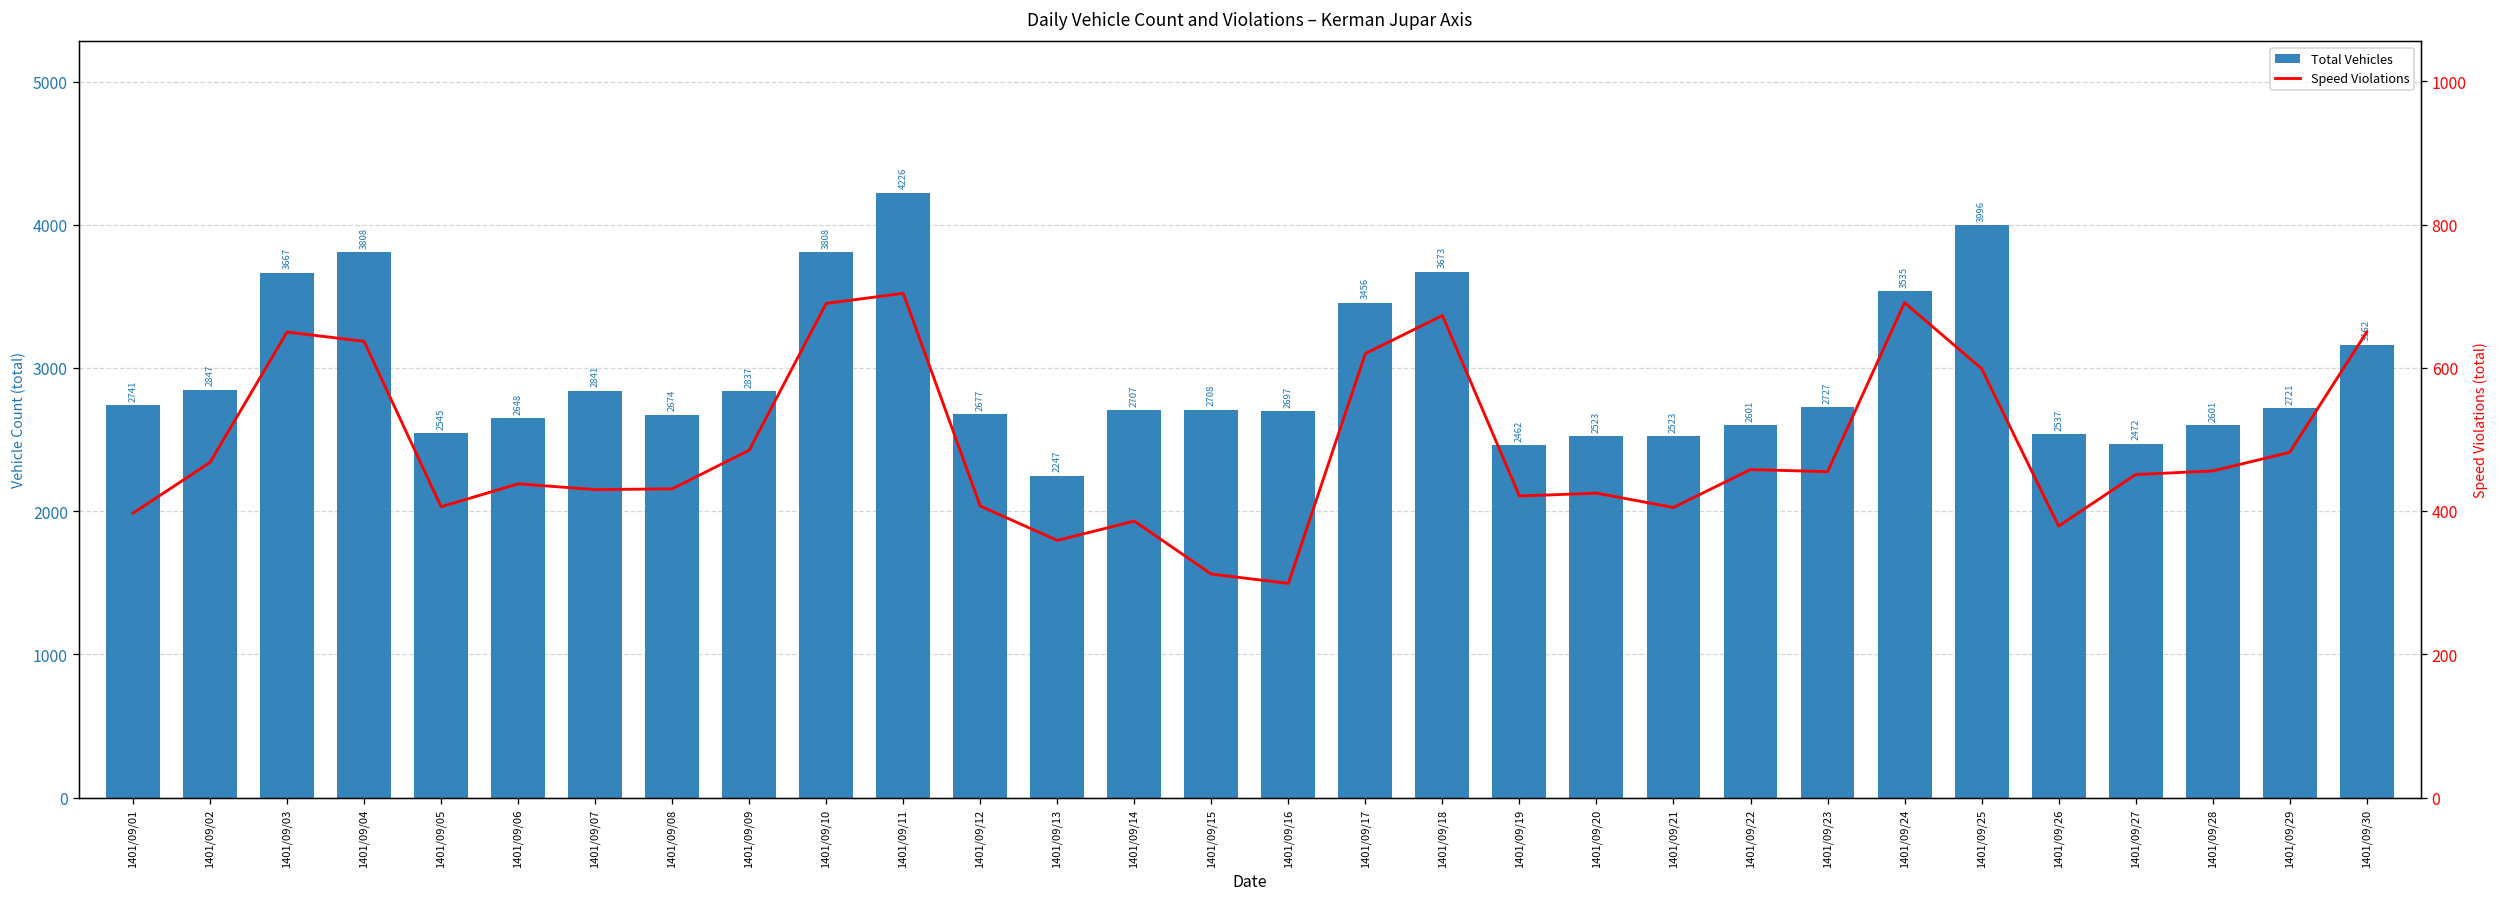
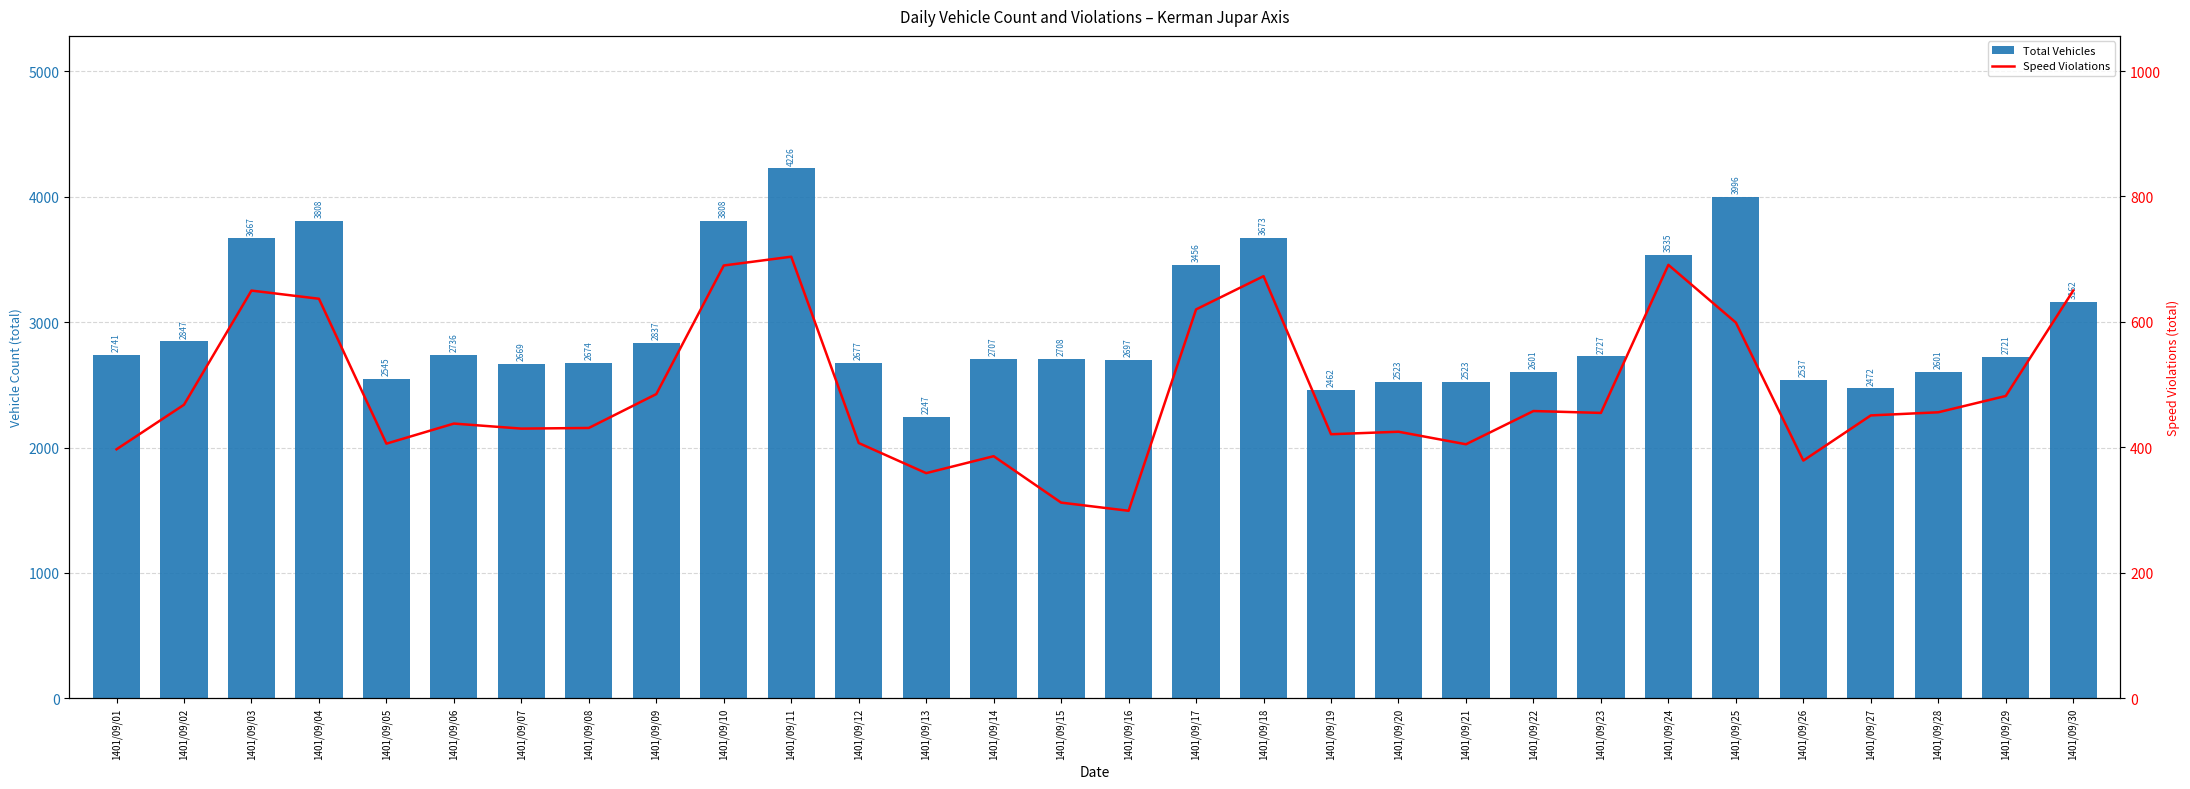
Total Vehicles, 1401/09/06: 2648 -> 2736
Total Vehicles, 1401/09/07: 2841 -> 2669
